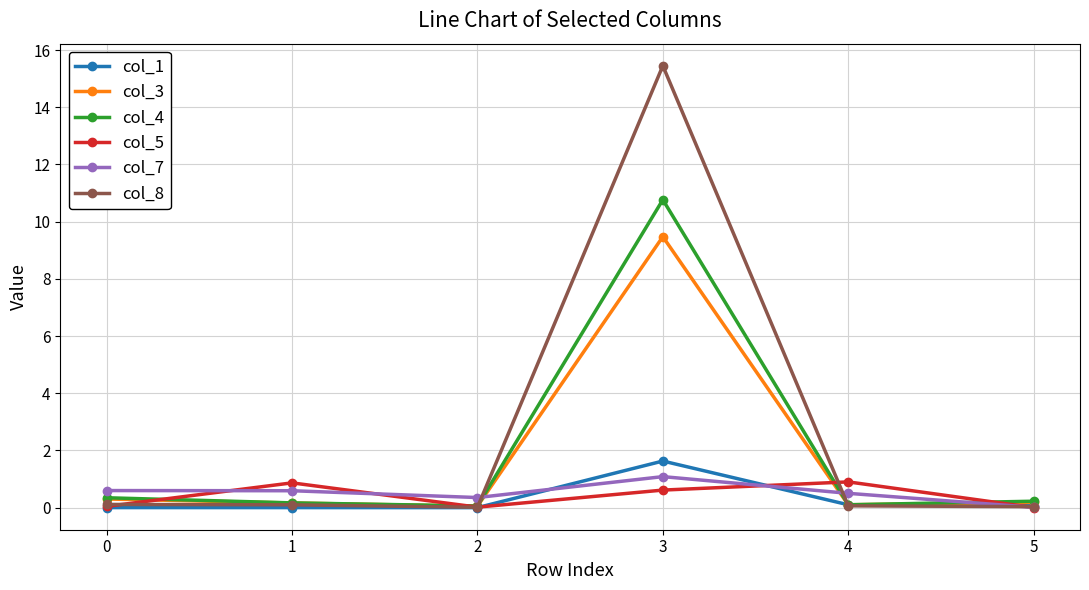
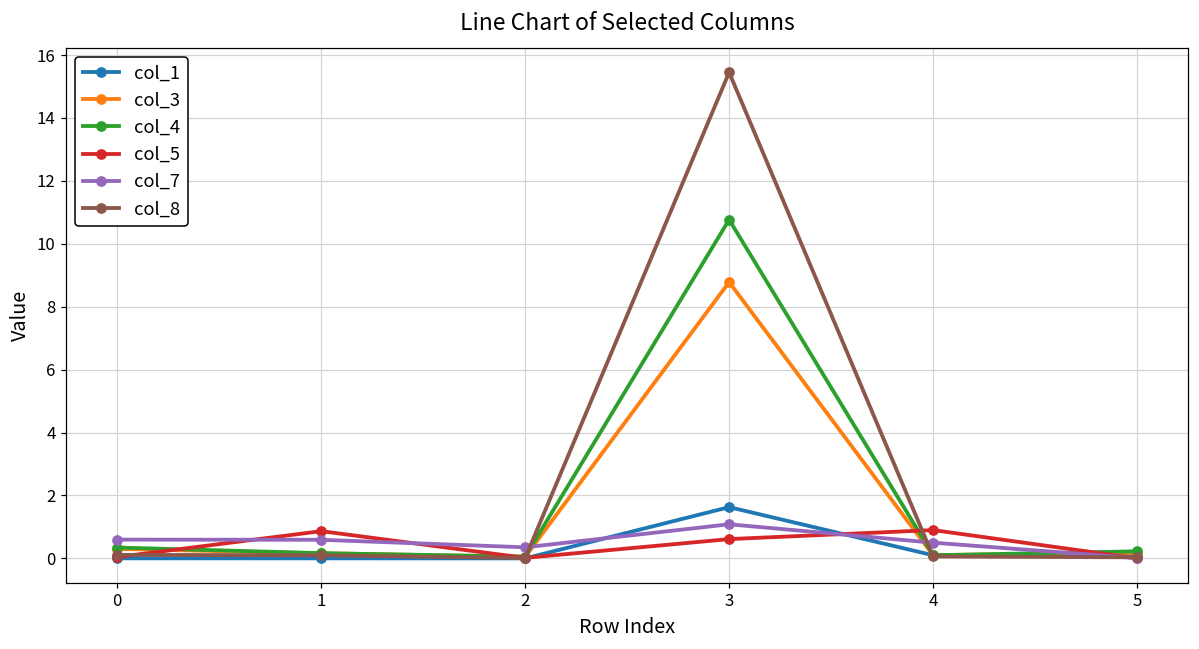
col_3, 3: 9.5 -> 8.8
